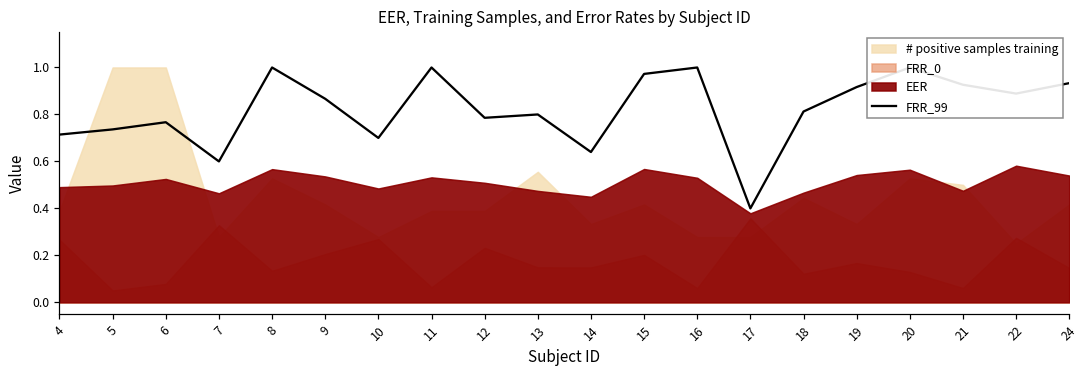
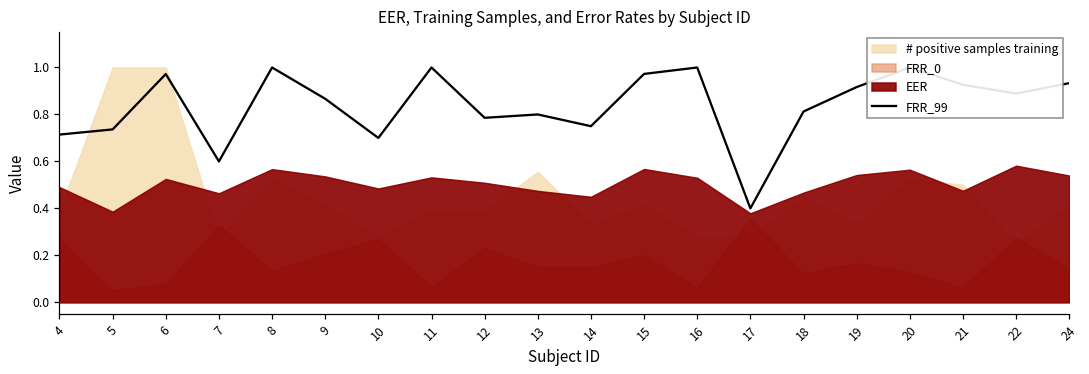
EER, 5: 0.50 -> 0.39
FRR_99, 6: 0.77 -> 0.97
FRR_99, 14: 0.64 -> 0.75
